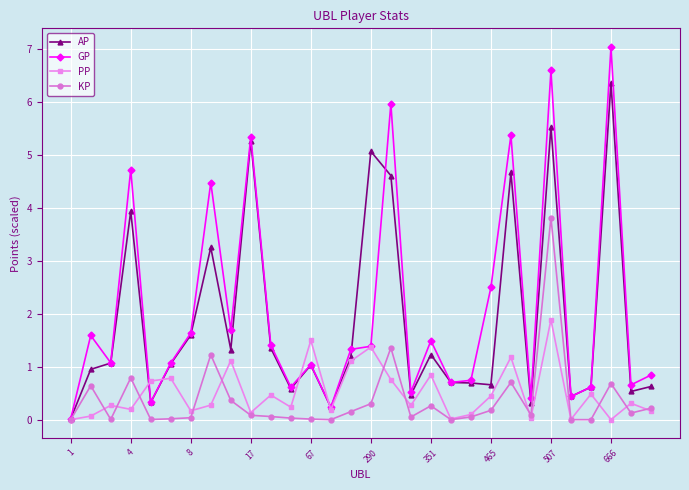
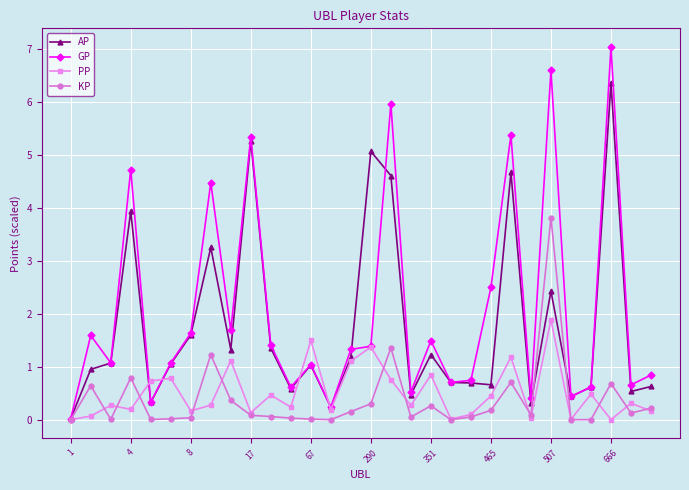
AP, 507: 5.5 -> 2.4
